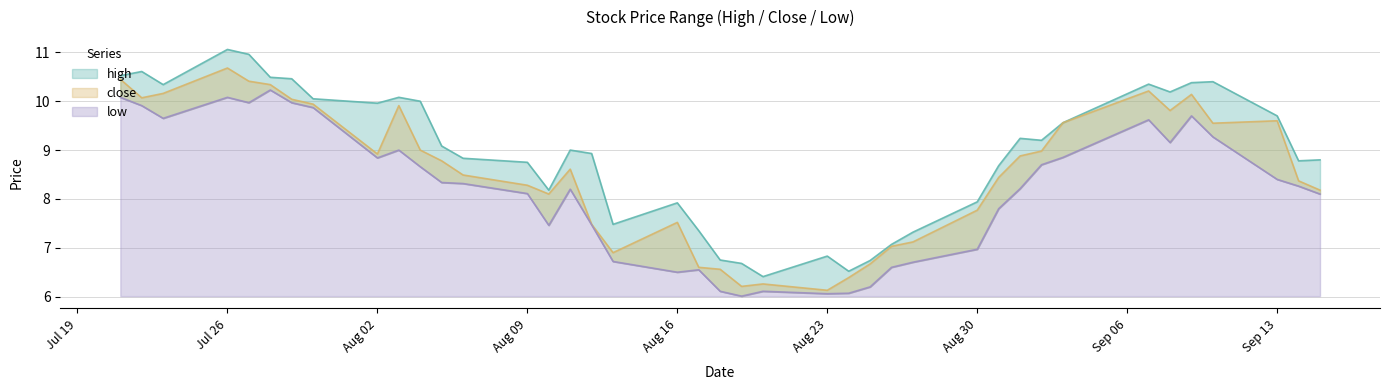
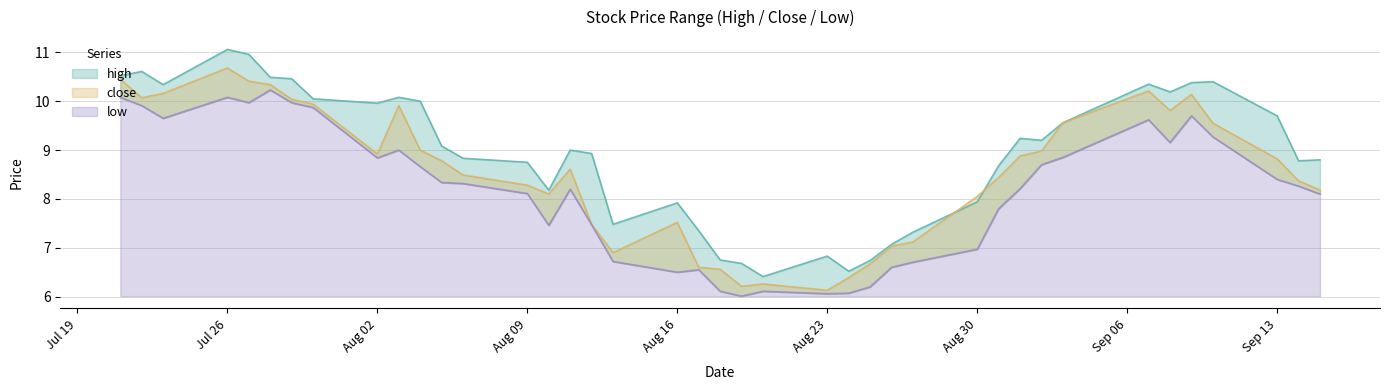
close, Aug 30: 7.8 -> 8.1
close, Sep 13: 9.6 -> 8.8
